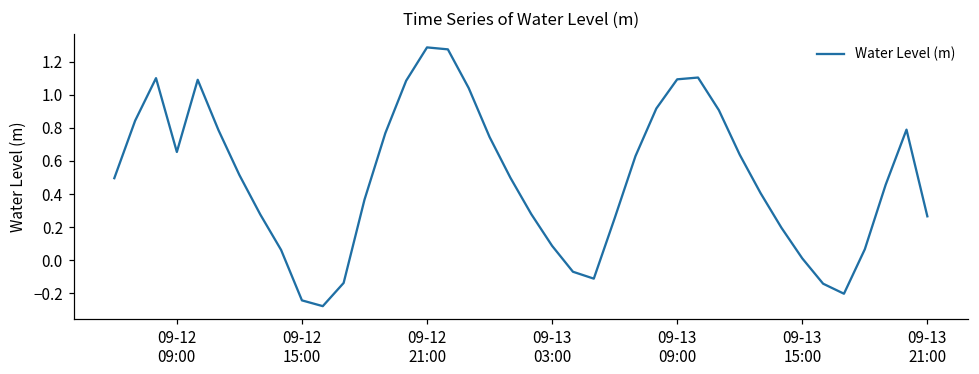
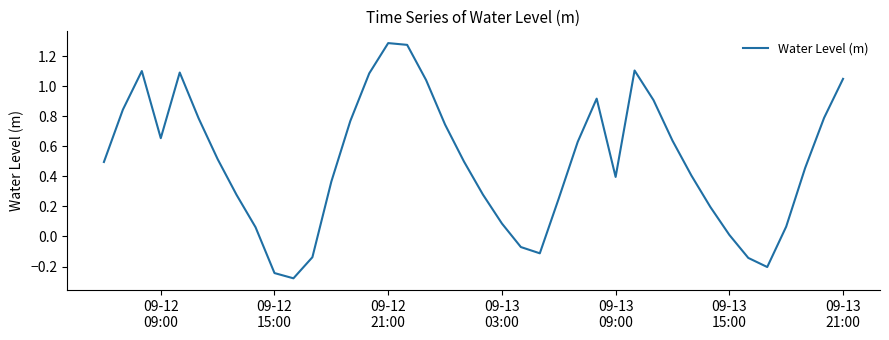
09-13 09:00: 1.09 -> 0.40
09-13 21:00: 0.27 -> 1.05
